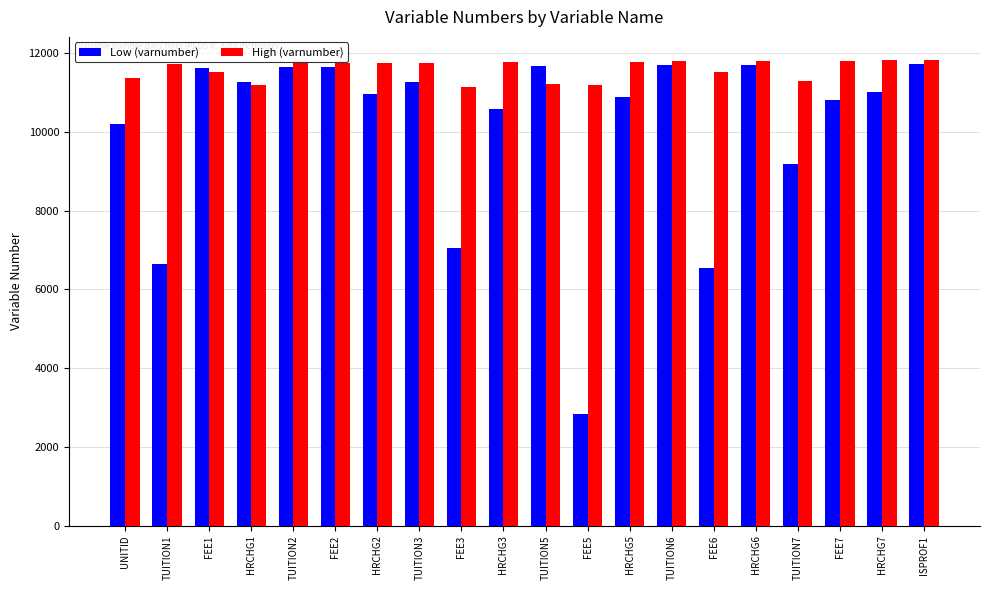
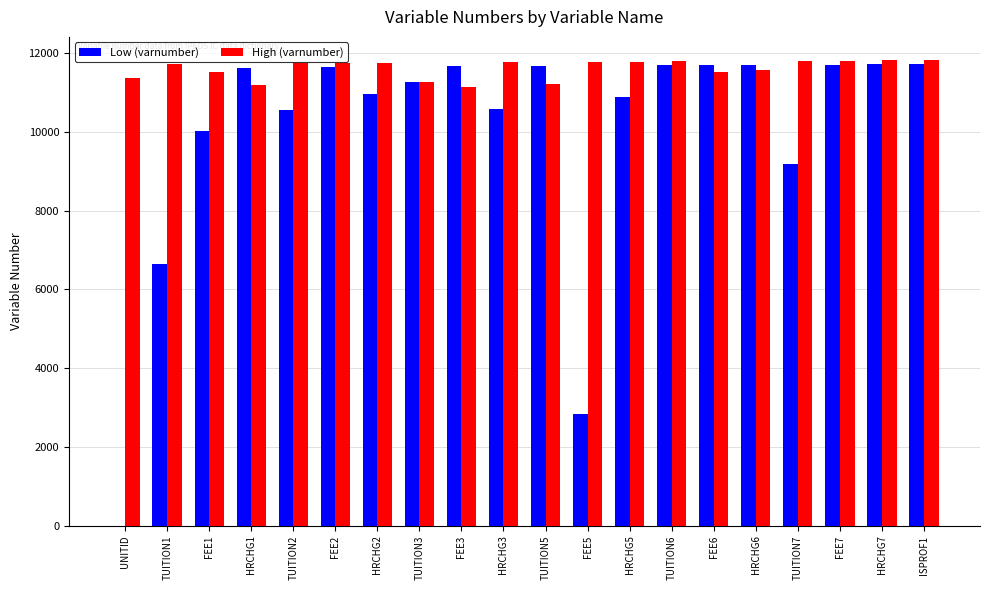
Low (varnumber), UNITID: 10200 -> 0
Low (varnumber), FEE1: 11600 -> 10000
Low (varnumber), HRCHG1: 11300 -> 11600
Low (varnumber), TUITION2: 11600 -> 10500
High (varnumber), TUITION3: 11800 -> 11300
Low (varnumber), FEE3: 7000 -> 11700
High (varnumber), FEE5: 11200 -> 11800
Low (varnumber), FEE6: 6600 -> 11700
High (varnumber), HRCHG6: 11800 -> 11600
High (varnumber), TUITION7: 11300 -> 11800
Low (varnumber), FEE7: 10800 -> 11700
Low (varnumber), HRCHG7: 11000 -> 11700
